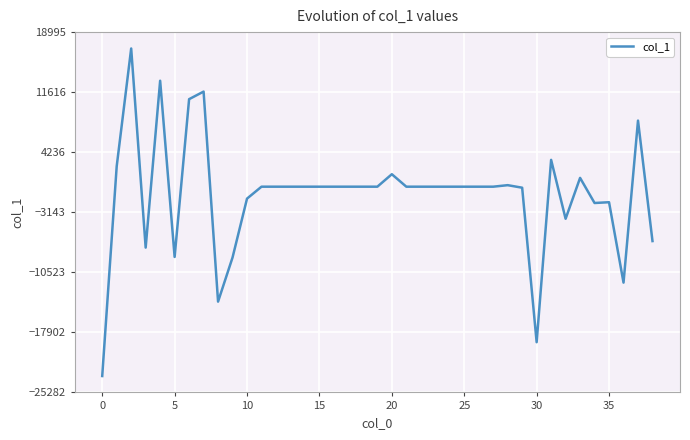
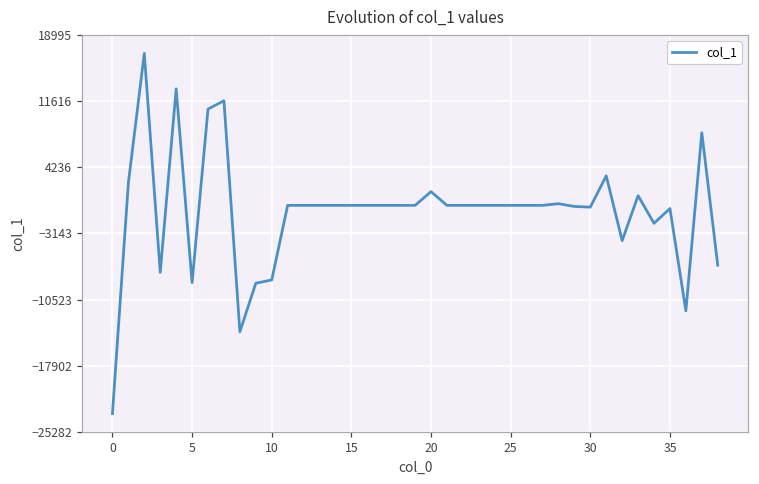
10: -1000 -> -8000
30: -19000 -> 0
35: -2000 -> 0
